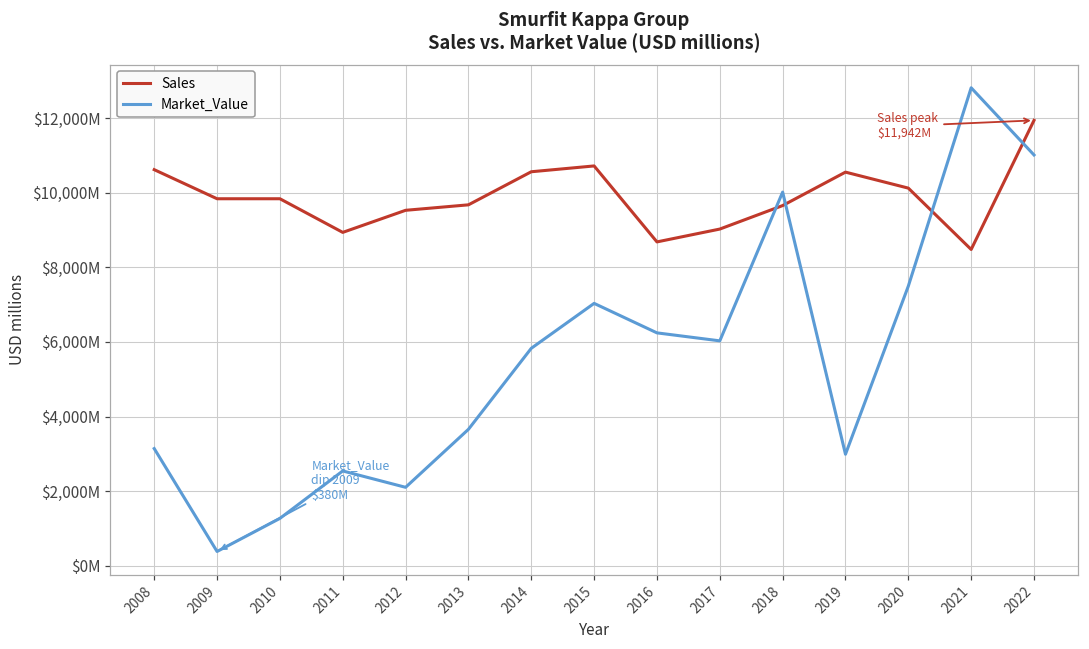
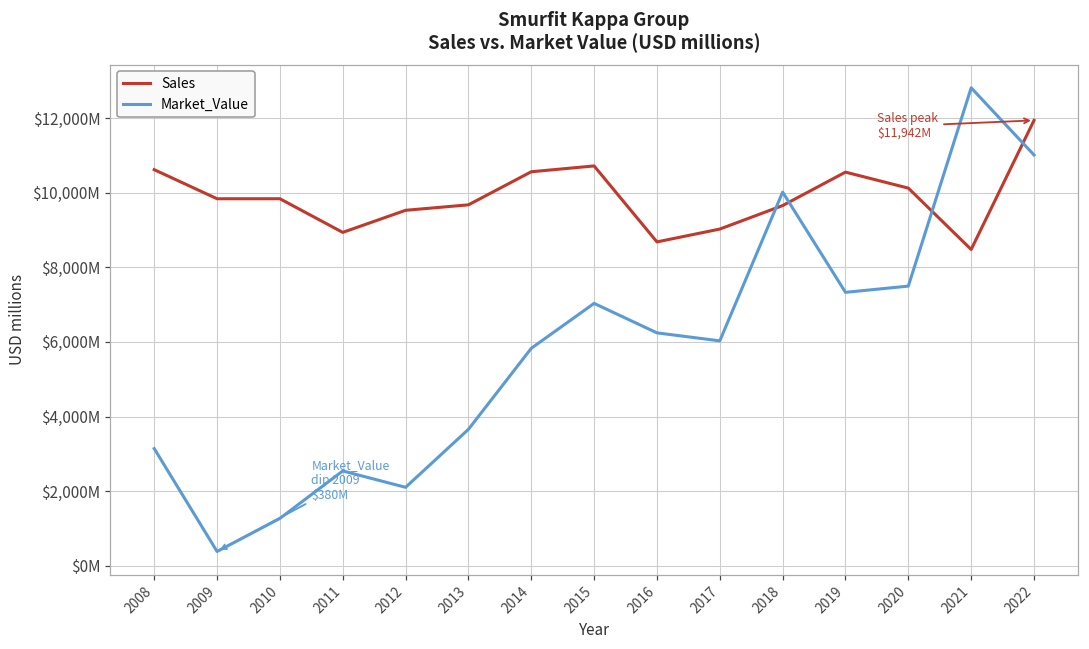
Market_Value, 2019: $3,000,000,000 -> $7,300,000,000
